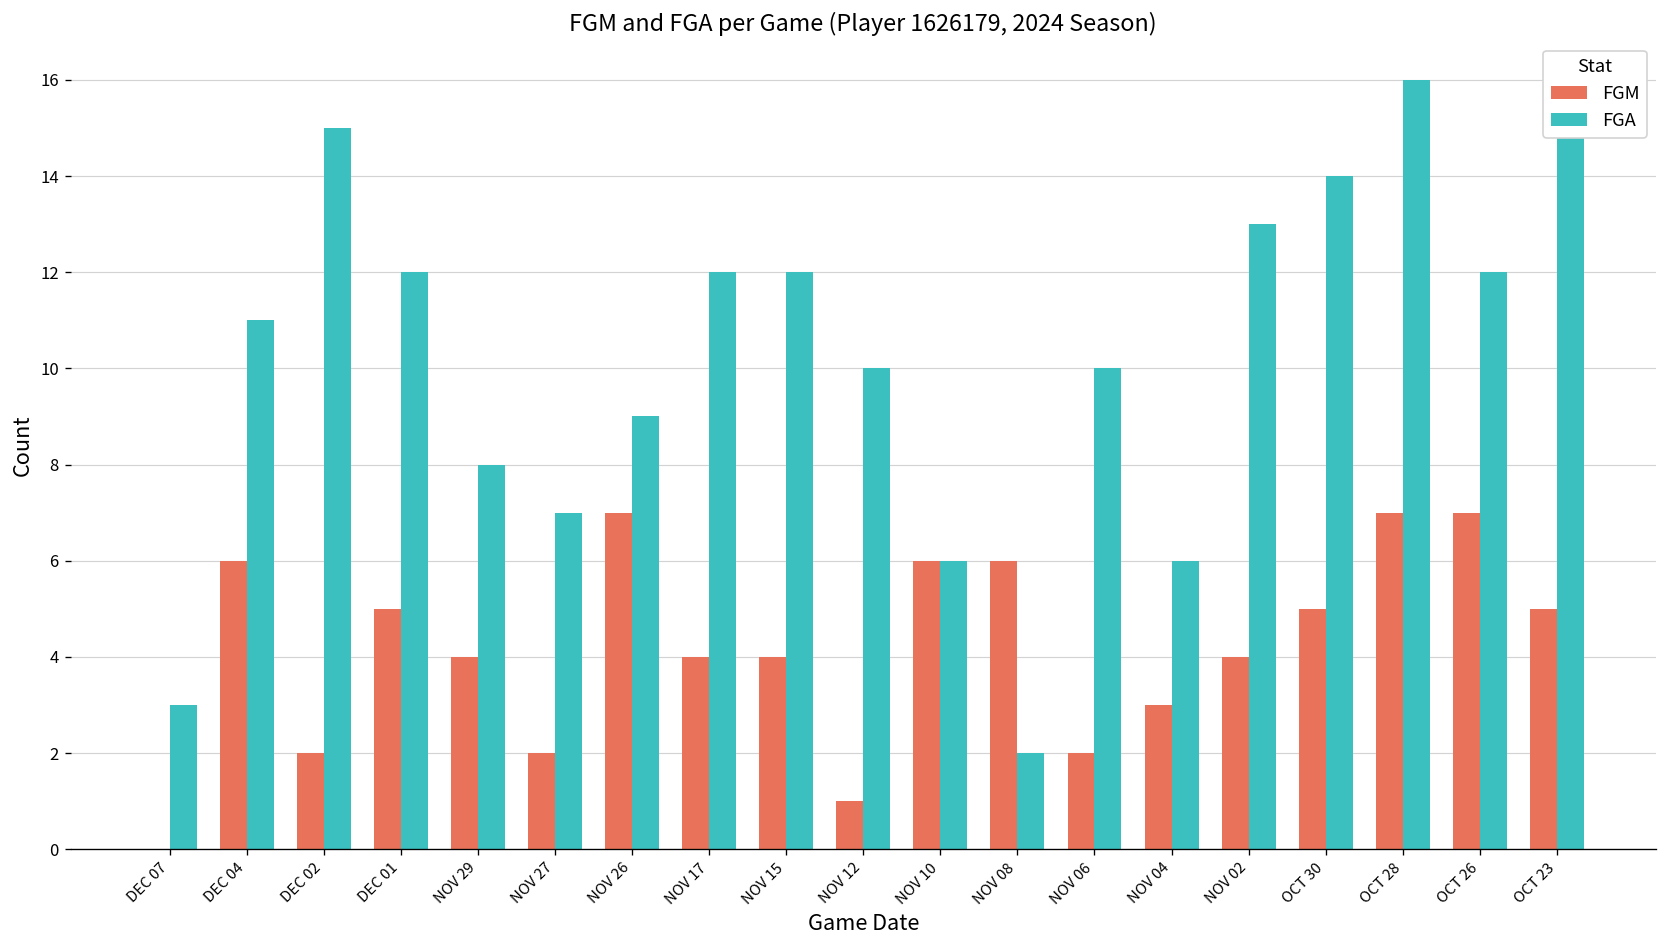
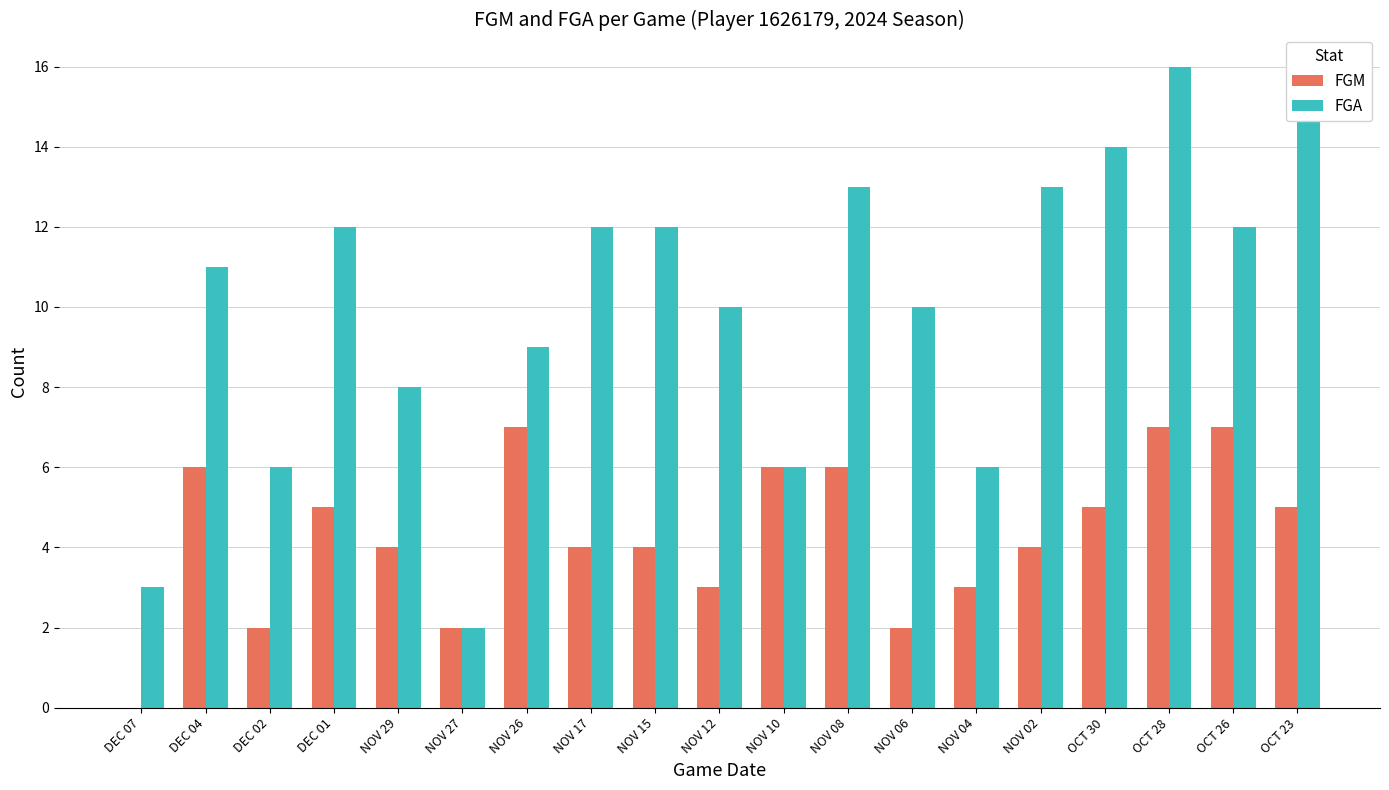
FGA, DEC 02: 15 -> 6
FGA, NOV 27: 7 -> 2
FGM, NOV 12: 1 -> 3
FGA, NOV 08: 2 -> 13
